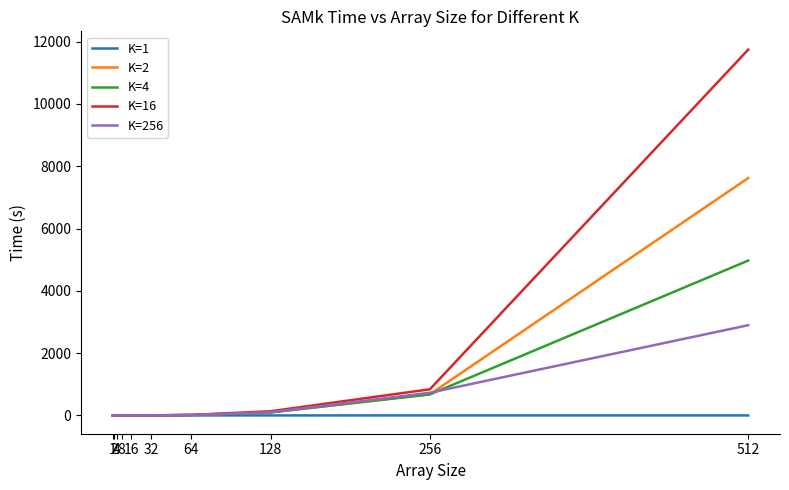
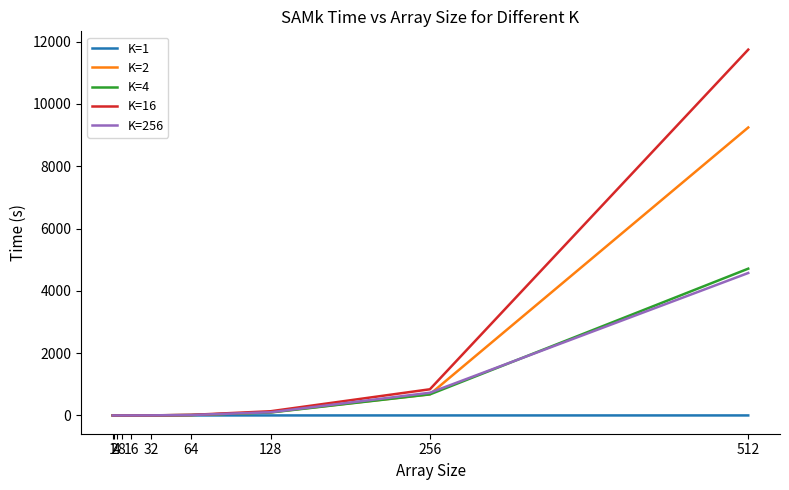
K=2, 512: 7600 -> 9200
K=4, 512: 5000 -> 4700
K=256, 512: 2900 -> 4600
